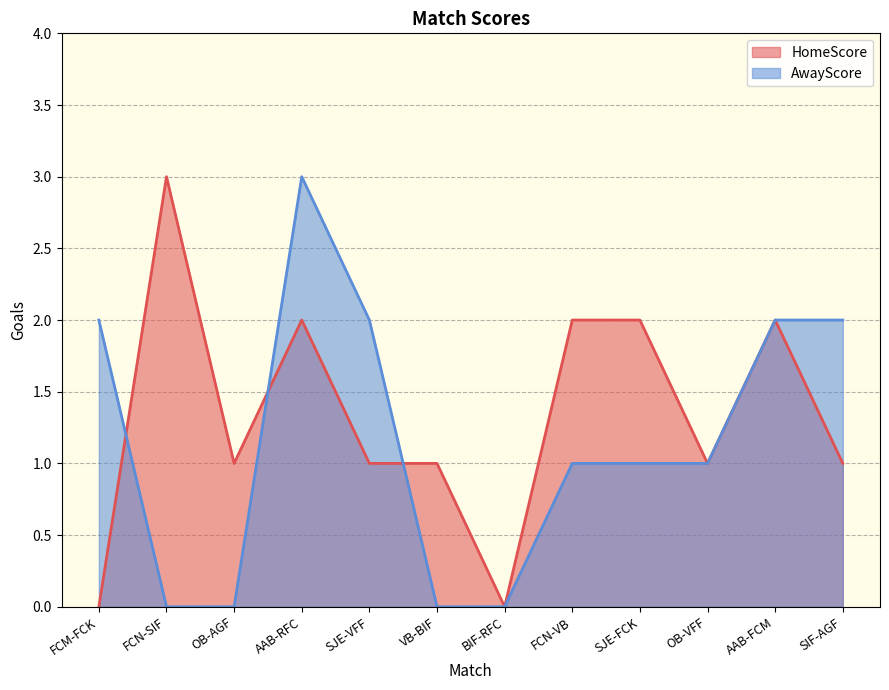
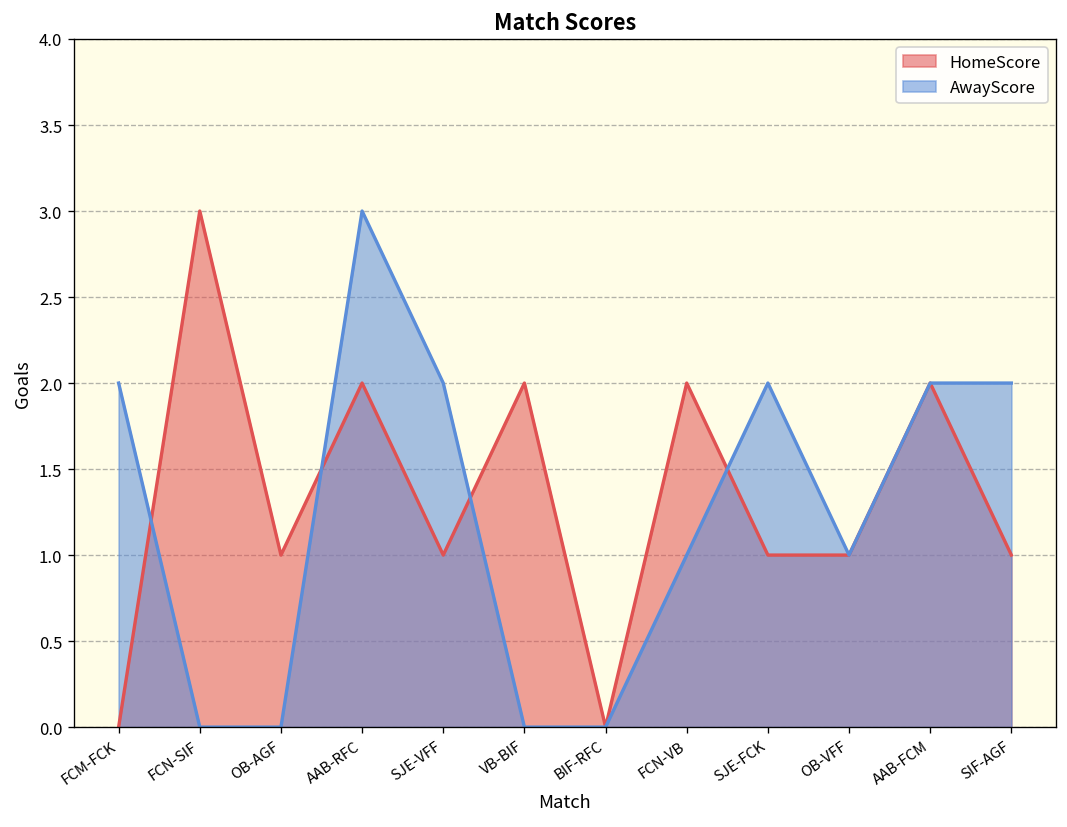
HomeScore, VB-BIF: 1 -> 2
HomeScore, SJE-FCK: 2 -> 1
AwayScore, SJE-FCK: 1 -> 2
